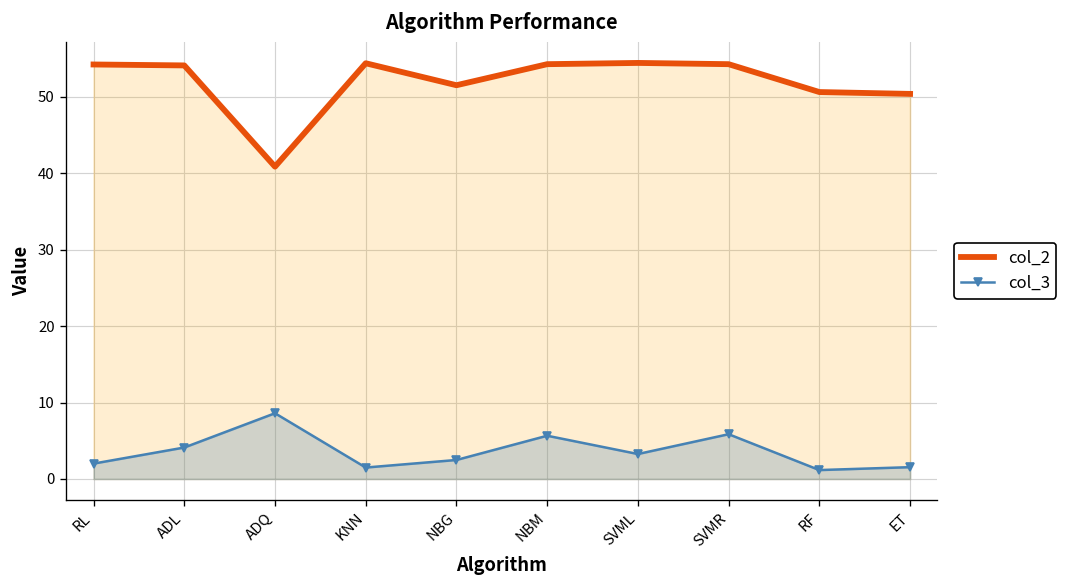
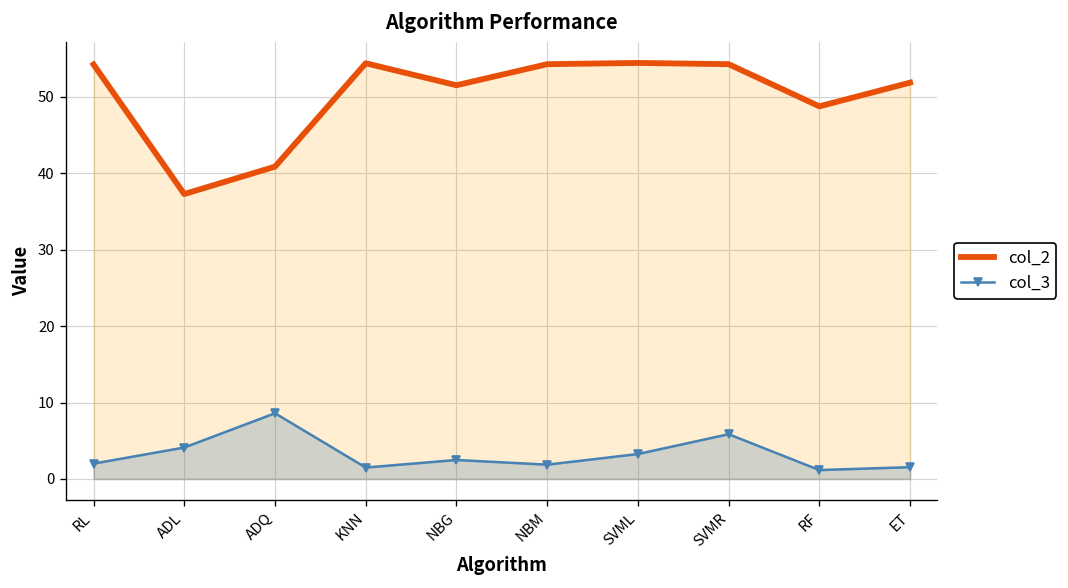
col_2, ADL: 54 -> 37
col_3, NBM: 6 -> 2
col_2, RF: 51 -> 49
col_2, ET: 50 -> 52
